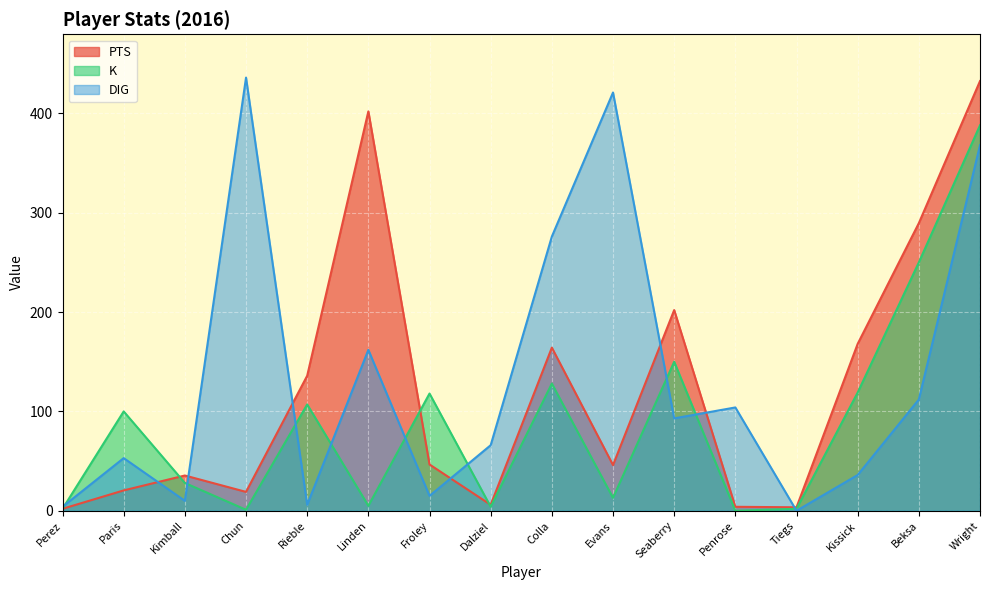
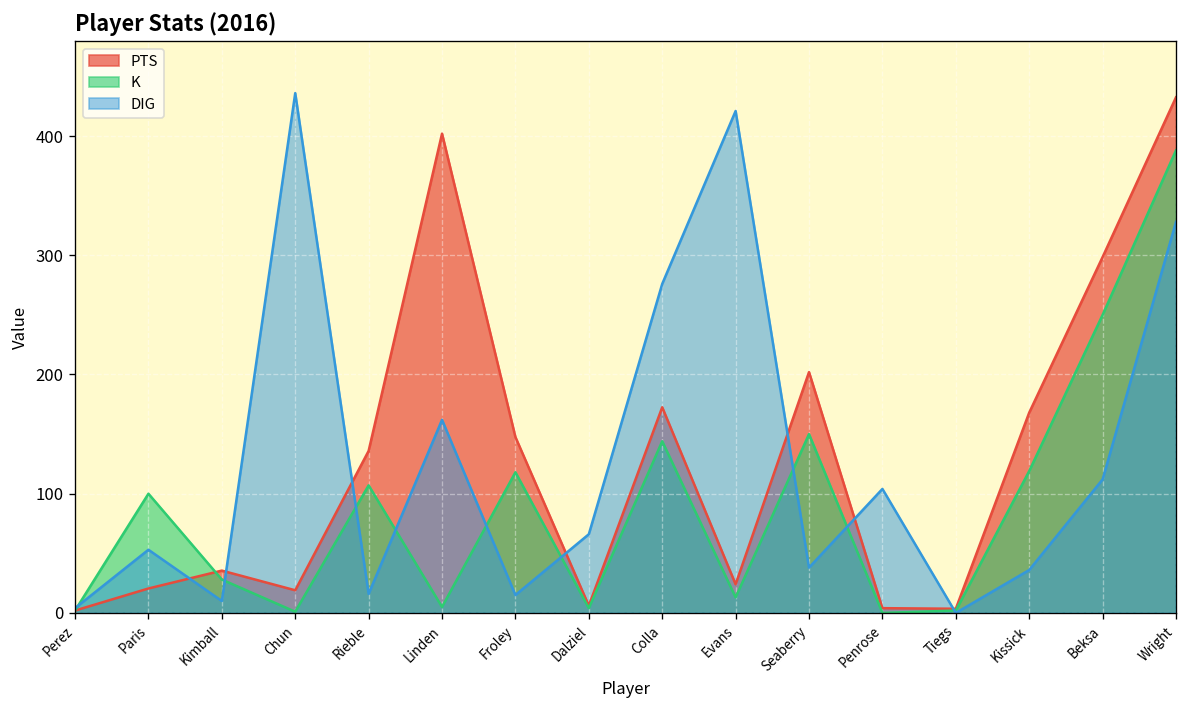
DIG, Rieble: 10 -> 20
PTS, Froley: 50 -> 150
PTS, Colla: 160 -> 170
K, Colla: 130 -> 140
PTS, Evans: 50 -> 20
DIG, Seaberry: 90 -> 40
PTS, Beksa: 290 -> 300
DIG, Wright: 370 -> 330
